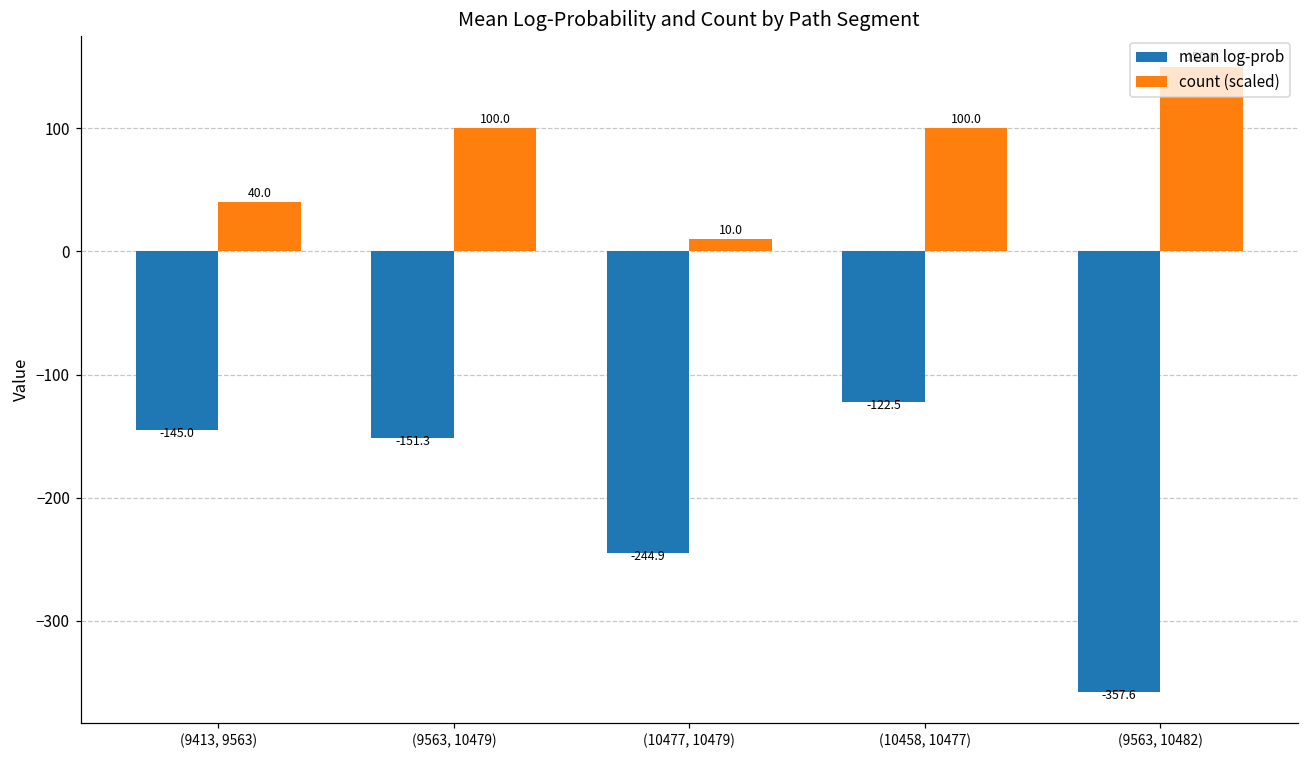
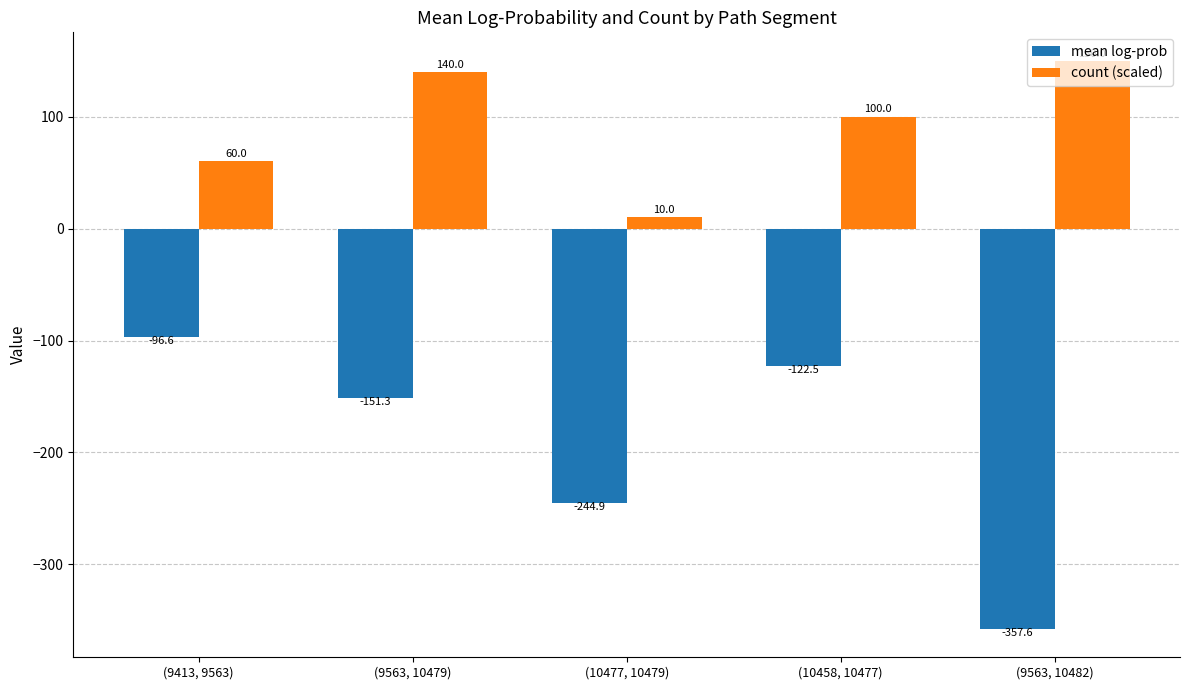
mean log-prob, (9413, 9563): -145.0 -> -96.6
count (scaled), (9413, 9563): 40.0 -> 60.0
count (scaled), (9563, 10479): 100.0 -> 140.0
